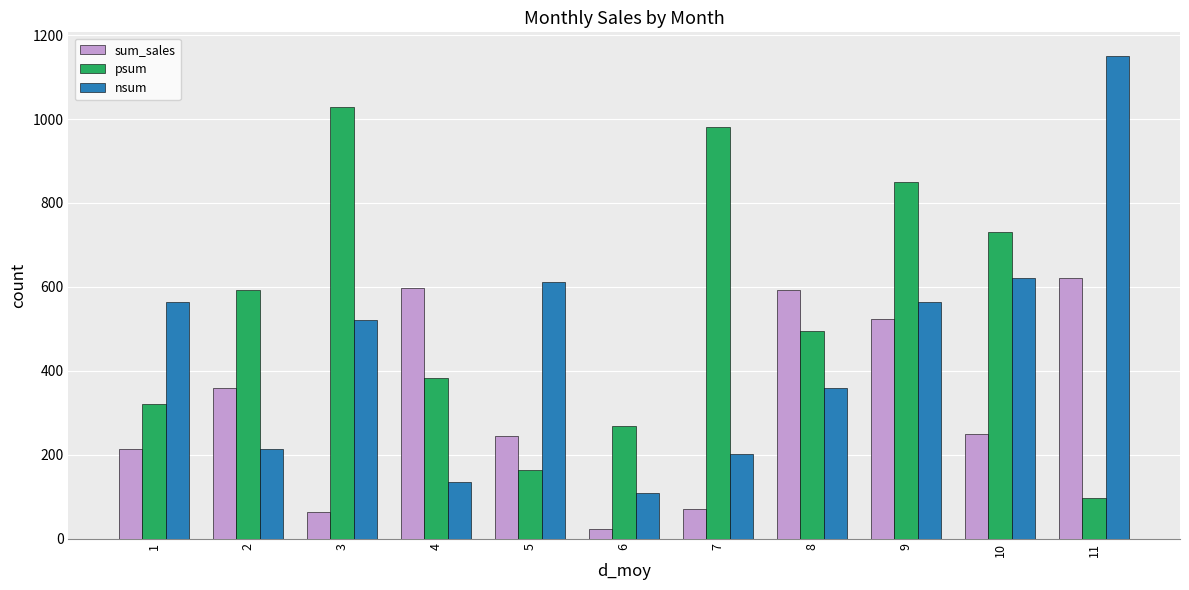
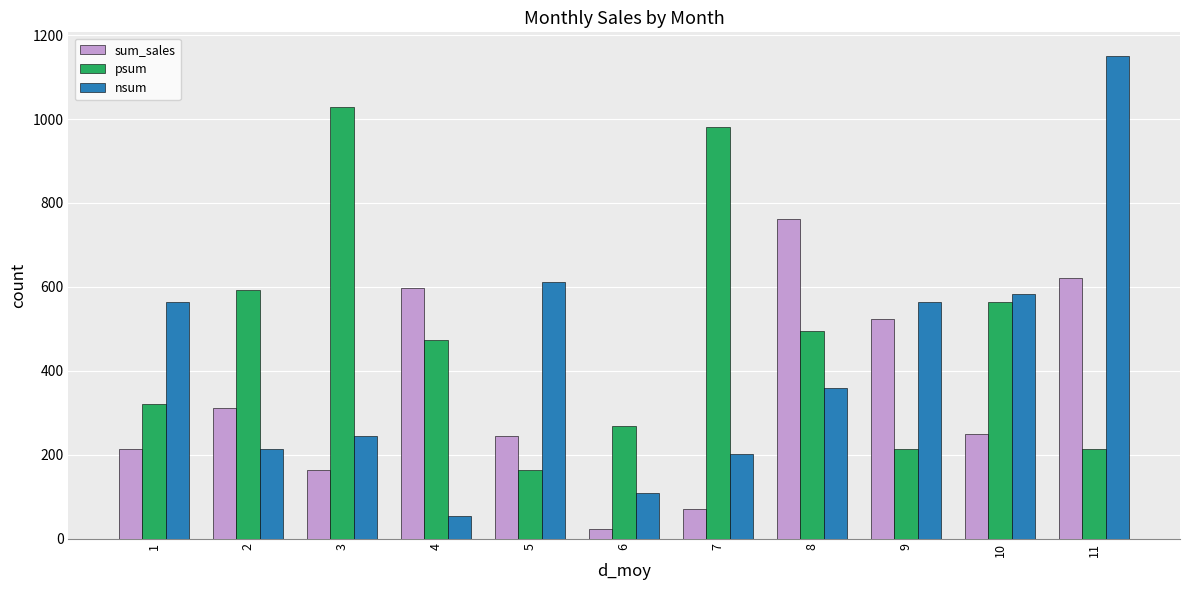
sum_sales, 2: 360 -> 310
sum_sales, 3: 60 -> 160
nsum, 3: 520 -> 250
psum, 4: 380 -> 470
nsum, 4: 140 -> 50
sum_sales, 8: 590 -> 760
psum, 9: 850 -> 210
psum, 10: 730 -> 560
nsum, 10: 620 -> 580
psum, 11: 100 -> 210
